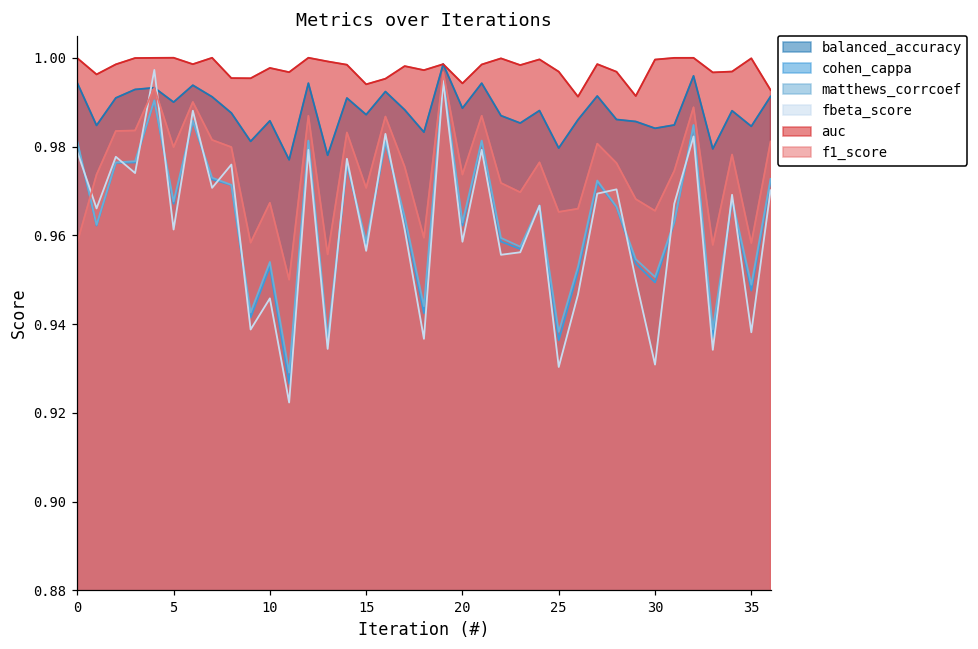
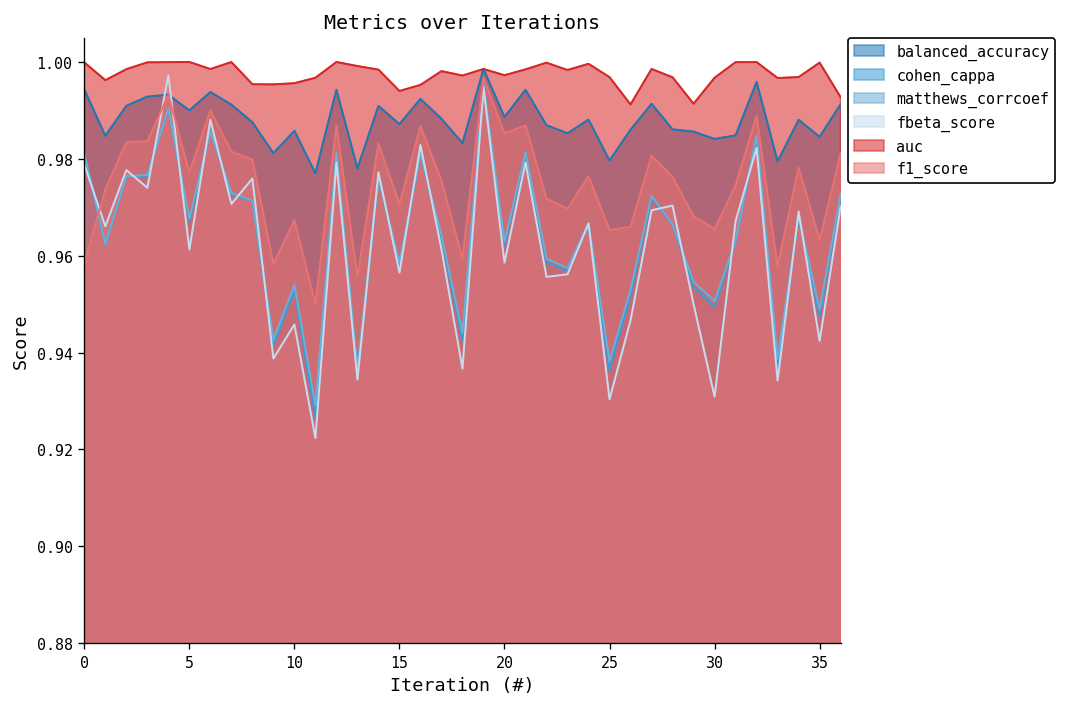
f1_score, 5: 0.980 -> 0.977
auc, 10: 0.998 -> 0.996
auc, 20: 0.994 -> 0.997
f1_score, 20: 0.974 -> 0.985
auc, 30: 1.000 -> 0.997
fbeta_score, 35: 0.938 -> 0.942
f1_score, 35: 0.958 -> 0.963
